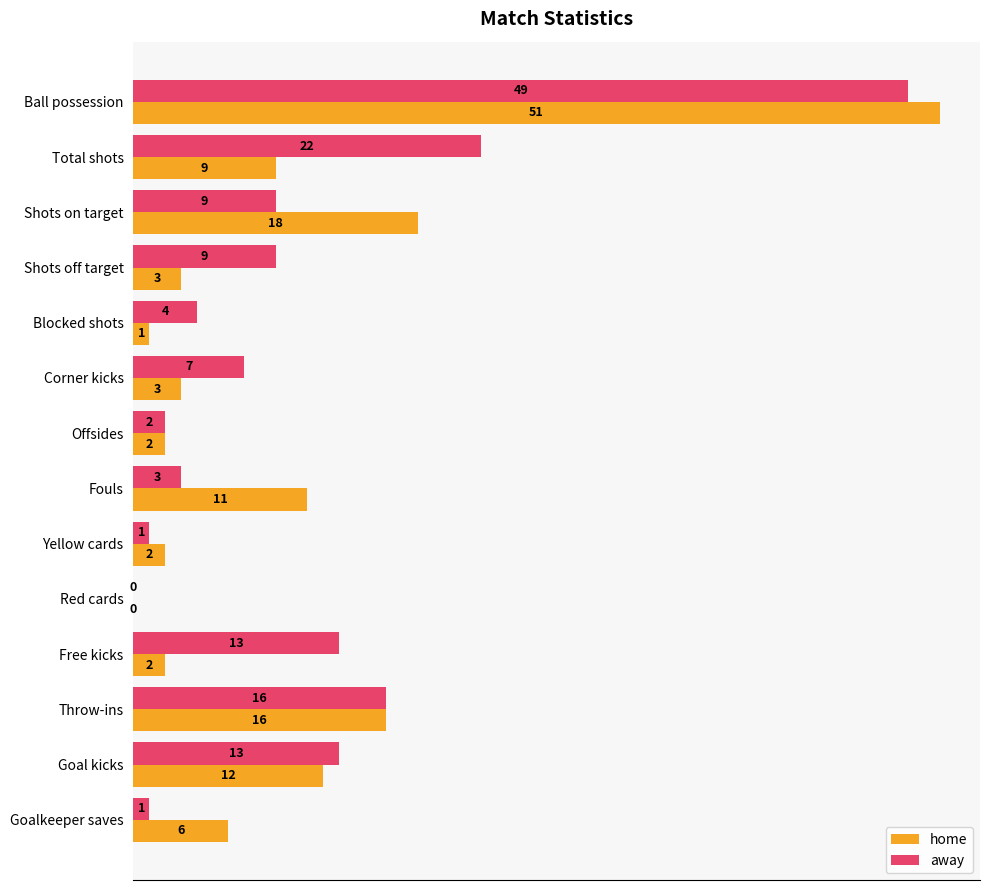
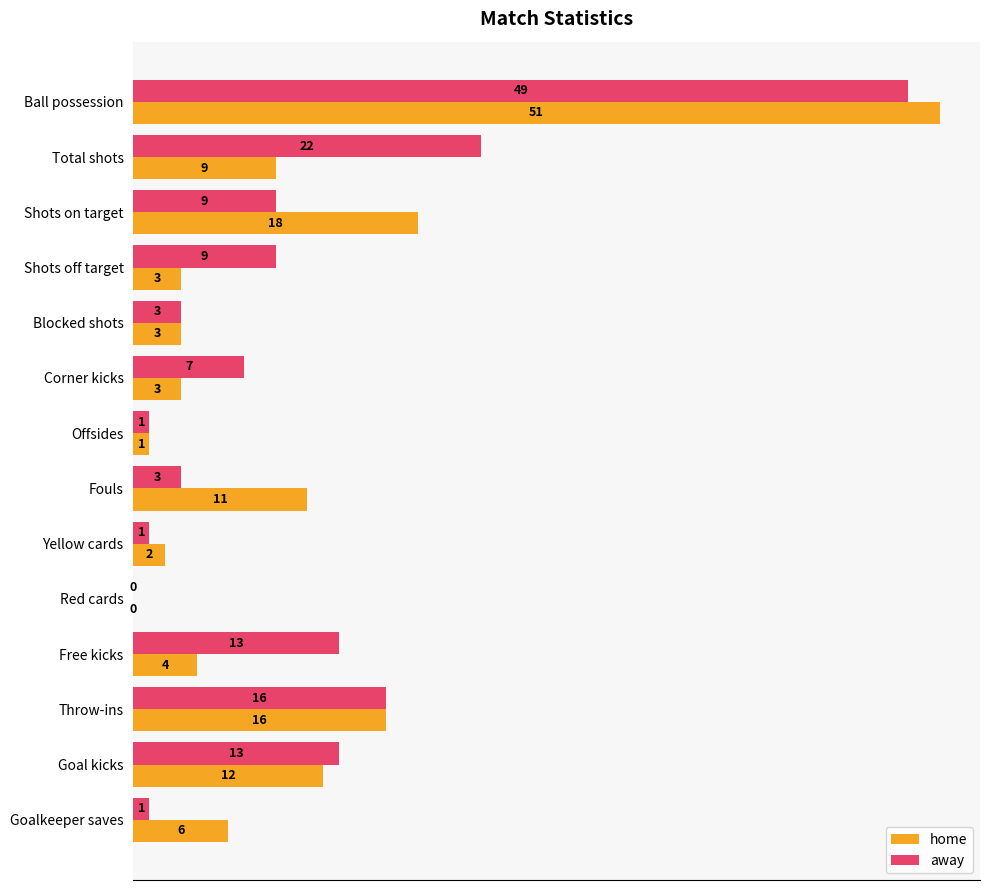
away, Blocked shots: 4 -> 3
home, Blocked shots: 1 -> 3
away, Offsides: 2 -> 1
home, Offsides: 2 -> 1
home, Free kicks: 2 -> 4
